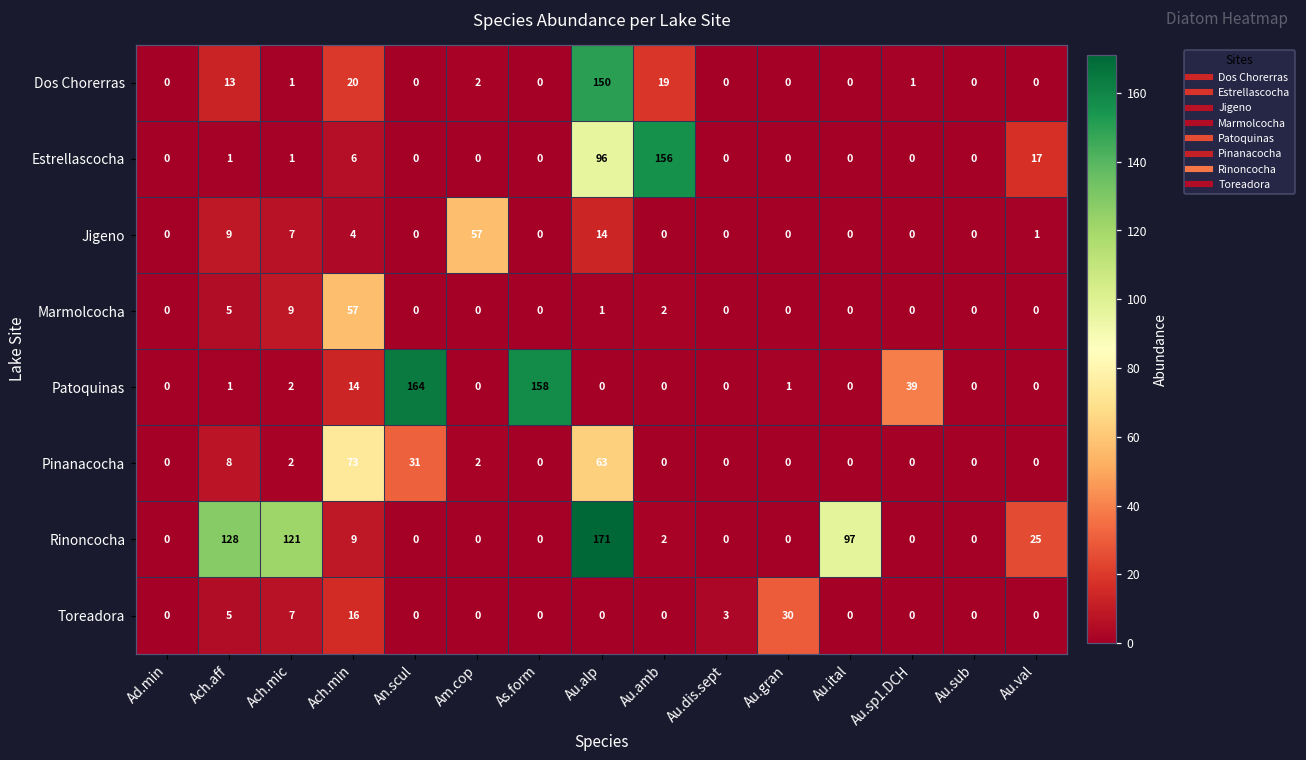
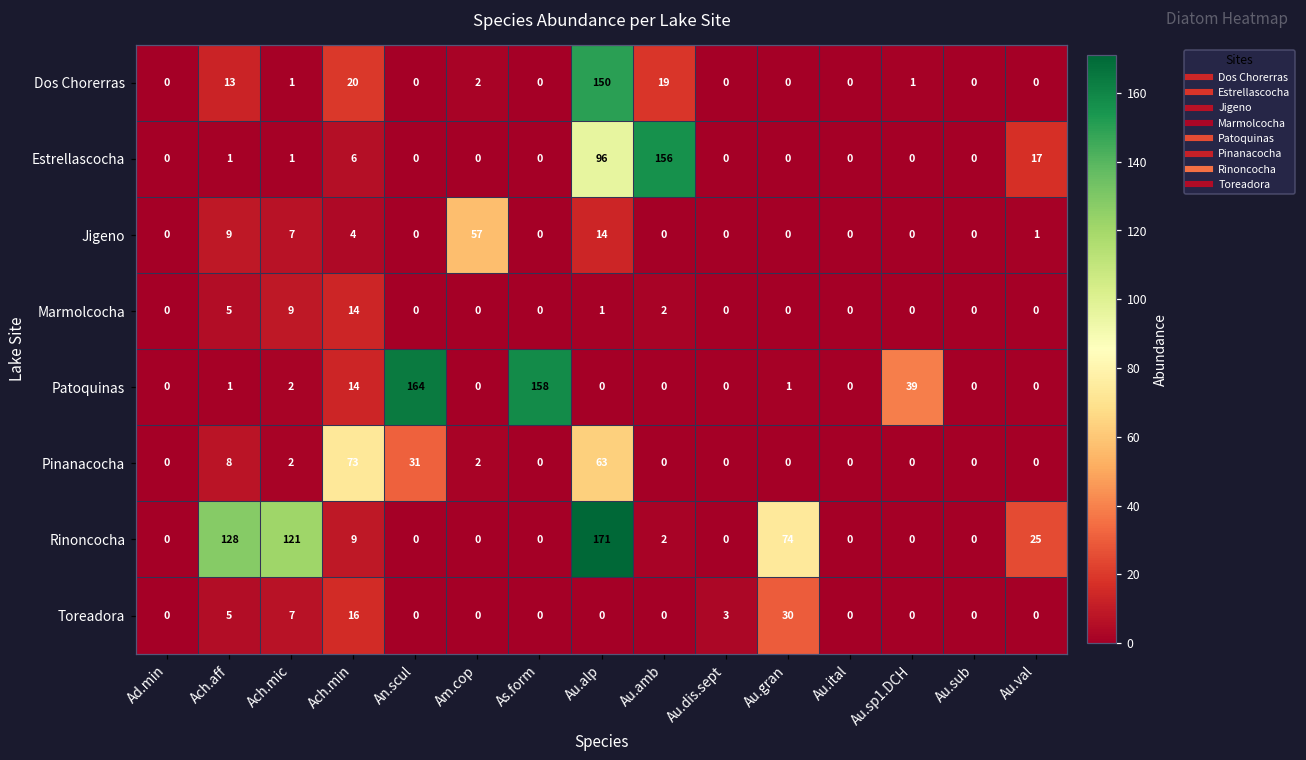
Marmolcocha, Ach.min: 57 -> 14
Rinoncocha, Au.gran: 0 -> 74
Rinoncocha, Au.ital: 97 -> 0
